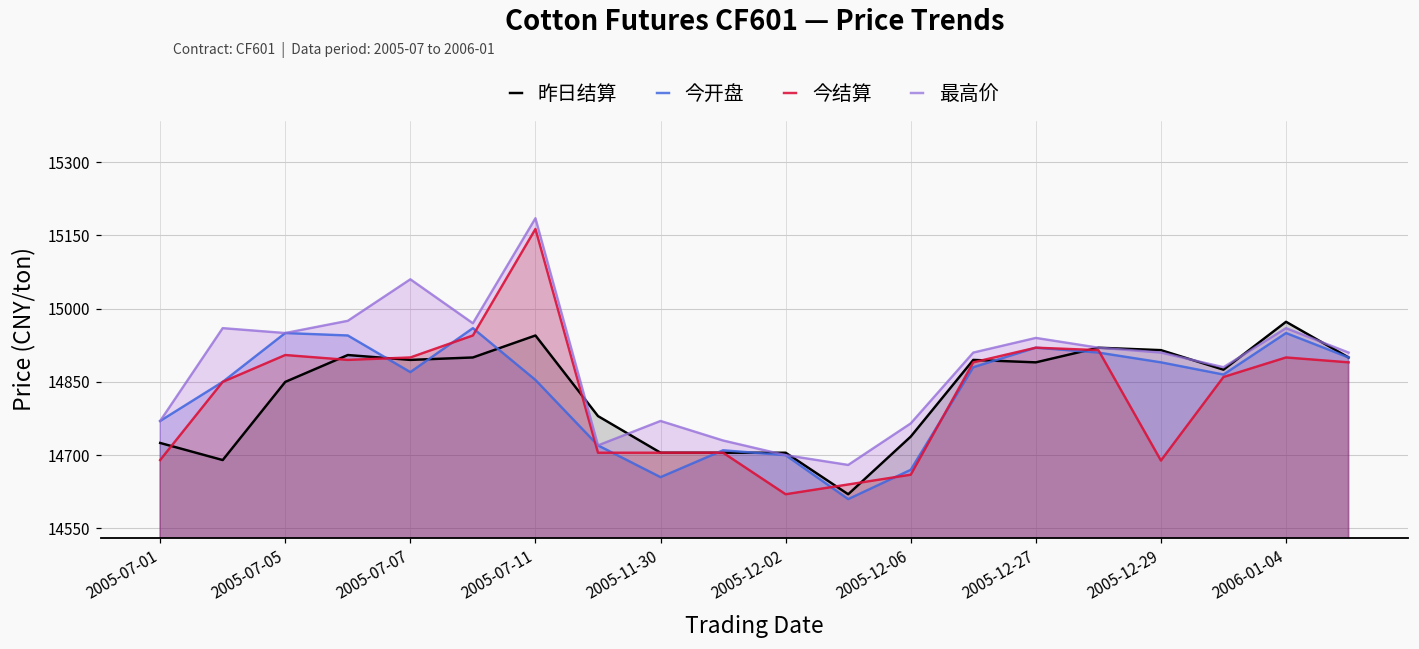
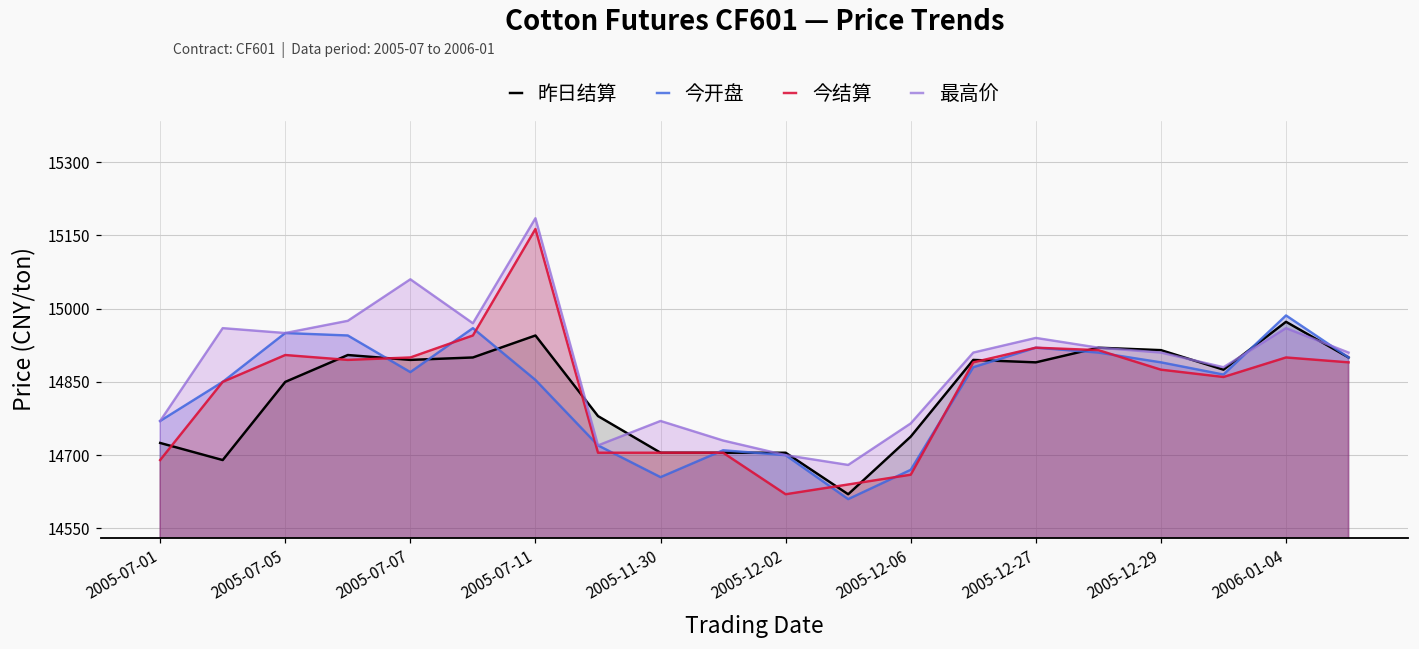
今结算, 2005-12-29: 14690 -> 14880
今开盘, 2006-01-04: 14950 -> 14990
